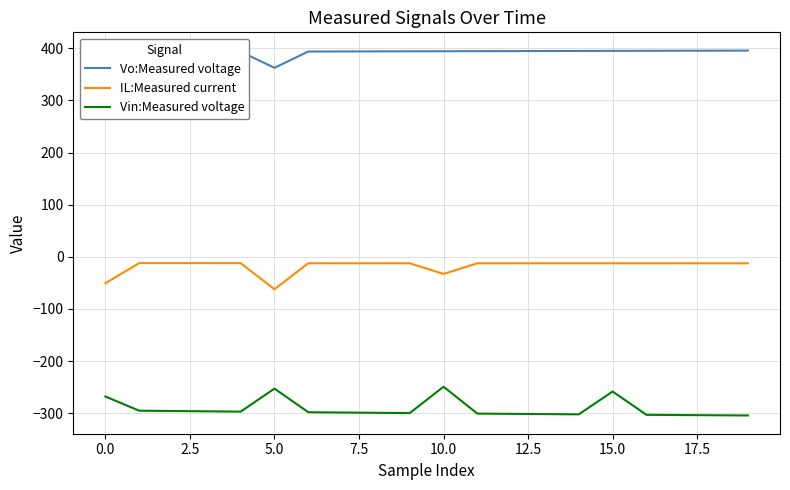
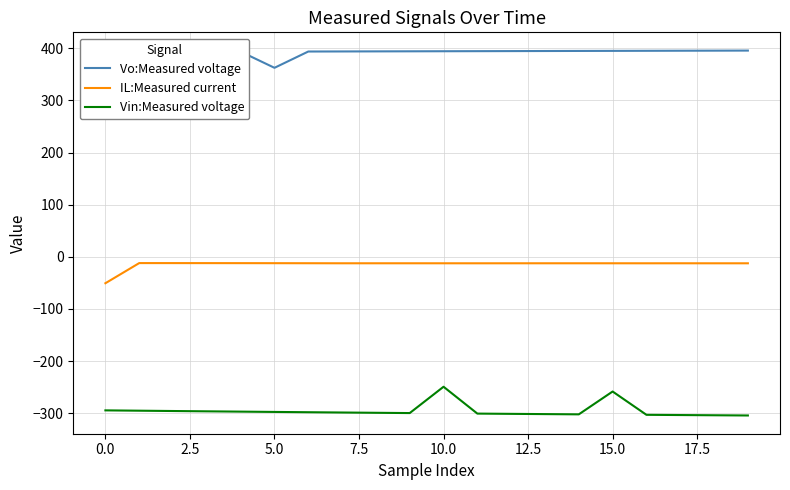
Vin:Measured voltage, 0.0: -270 -> -290
IL:Measured current, 5.0: -60 -> -10
Vin:Measured voltage, 5.0: -250 -> -300
IL:Measured current, 10.0: -30 -> -10
